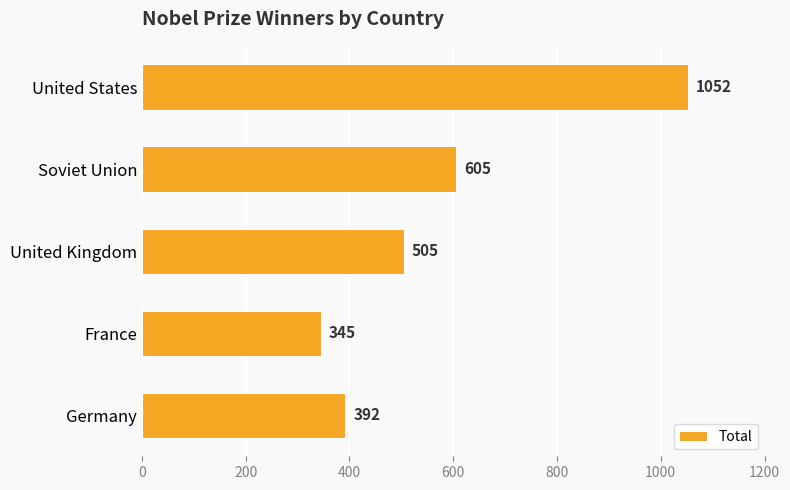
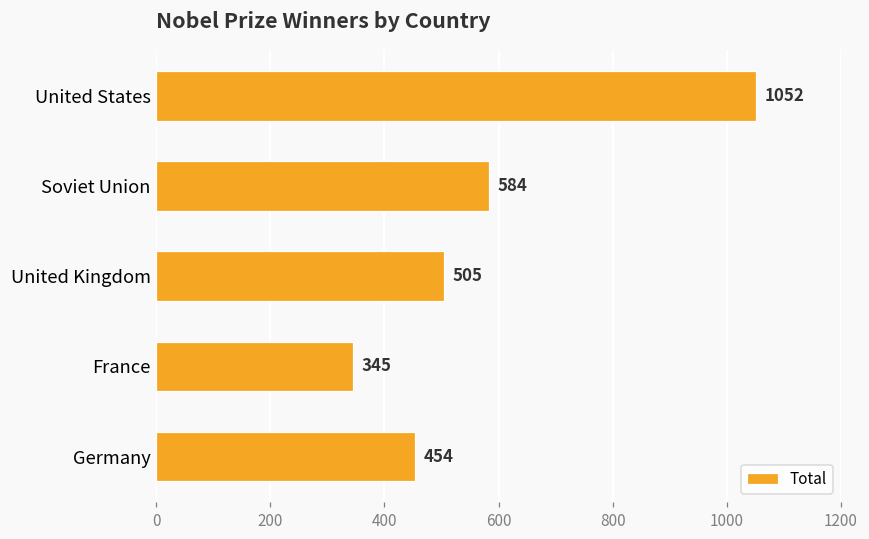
Soviet Union: 605 -> 584
Germany: 392 -> 454
